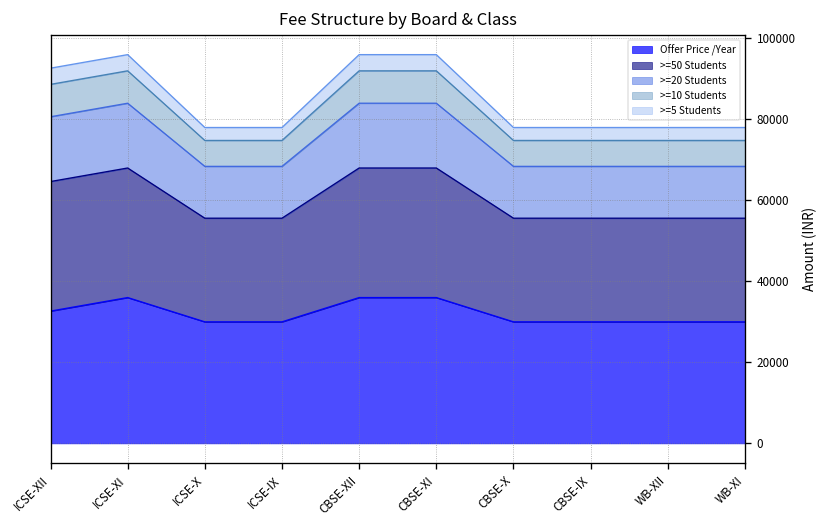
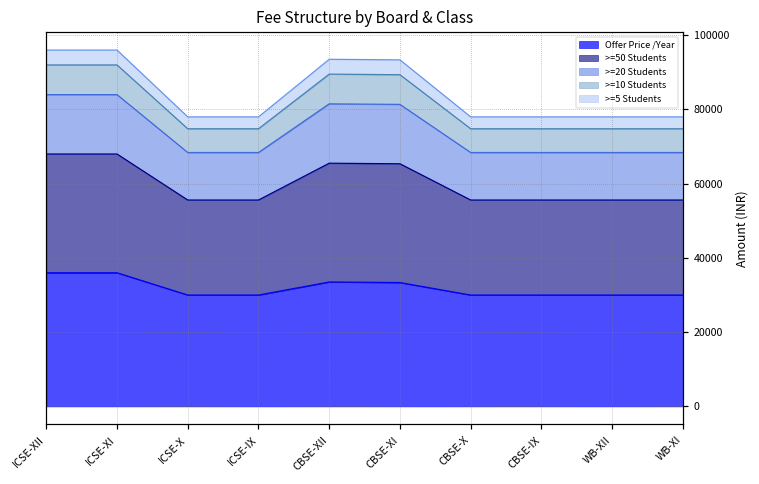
Offer Price /Year, ICSE-XII: 33000 -> 36000
Offer Price /Year, CBSE-XII: 36000 -> 34000
Offer Price /Year, CBSE-XI: 36000 -> 33000
